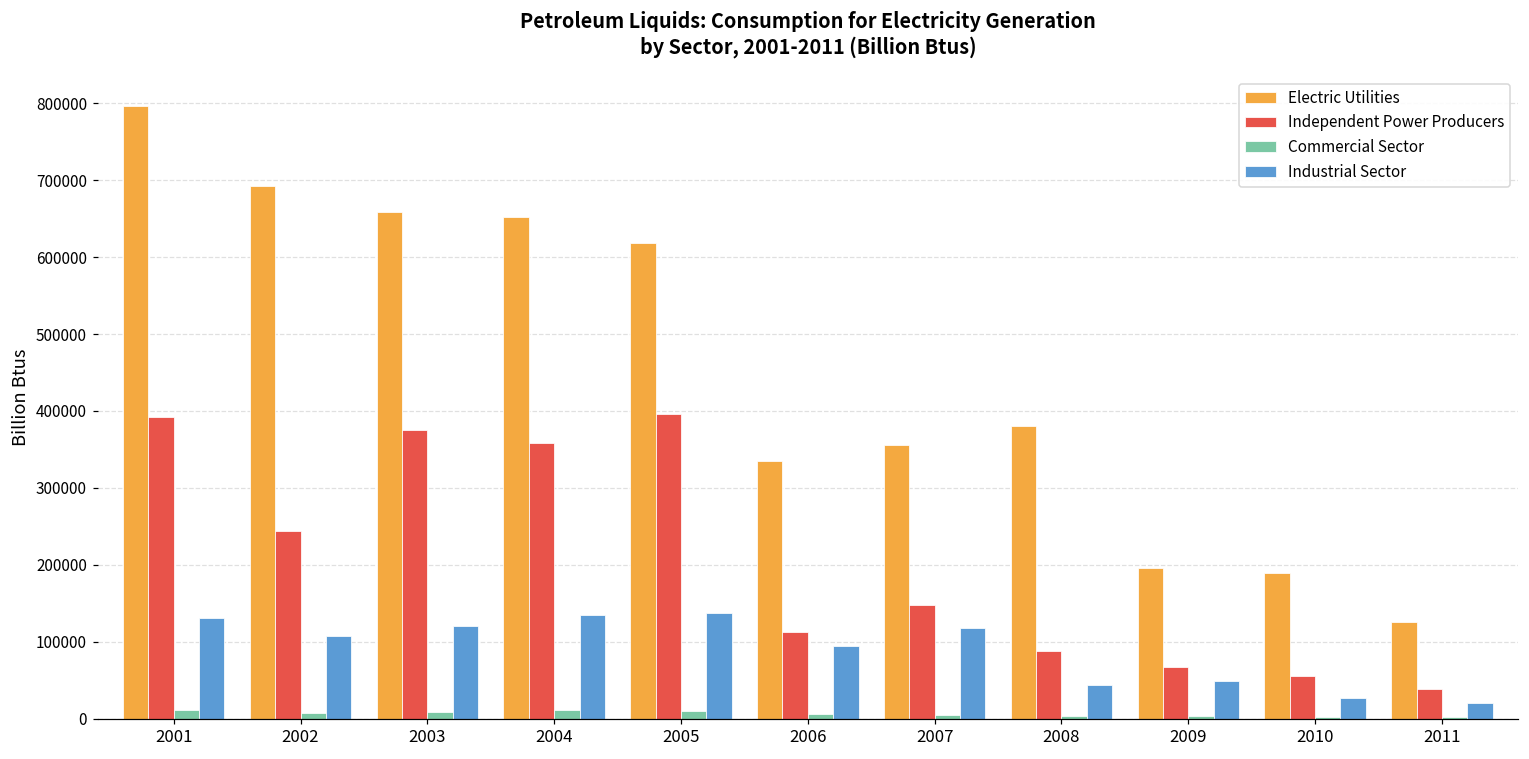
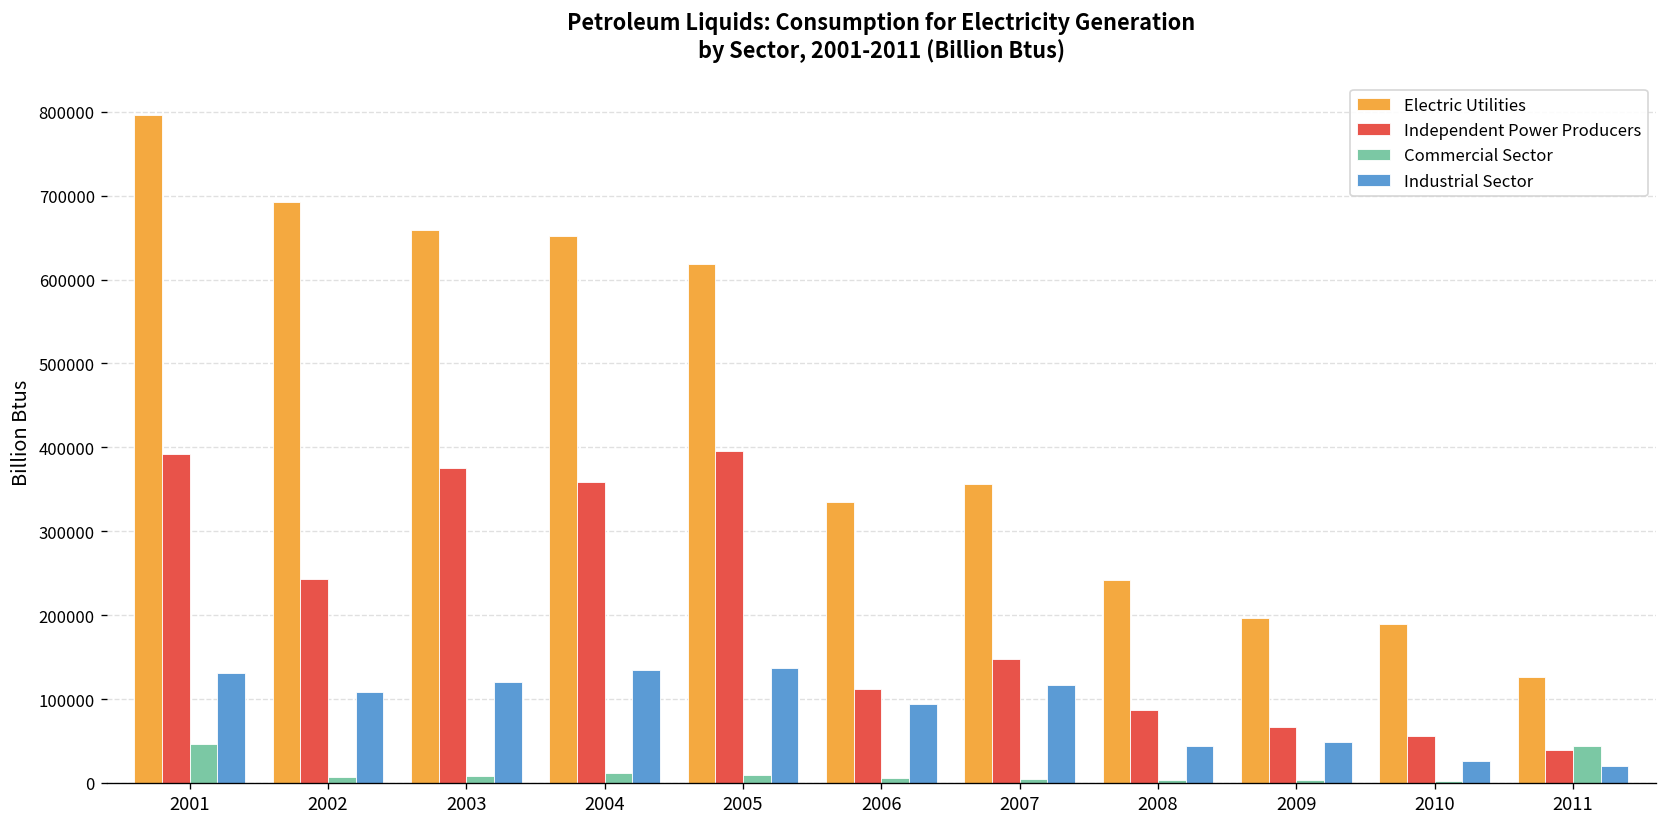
Commercial Sector, 2001: 10000 -> 50000
Electric Utilities, 2008: 380000 -> 240000
Commercial Sector, 2011: 0 -> 40000
